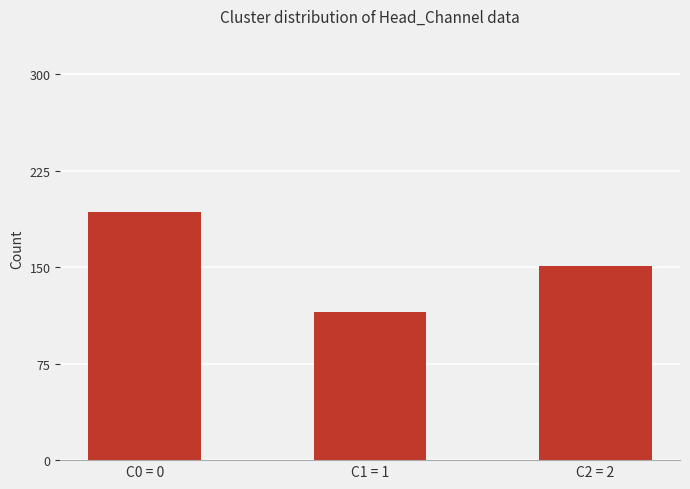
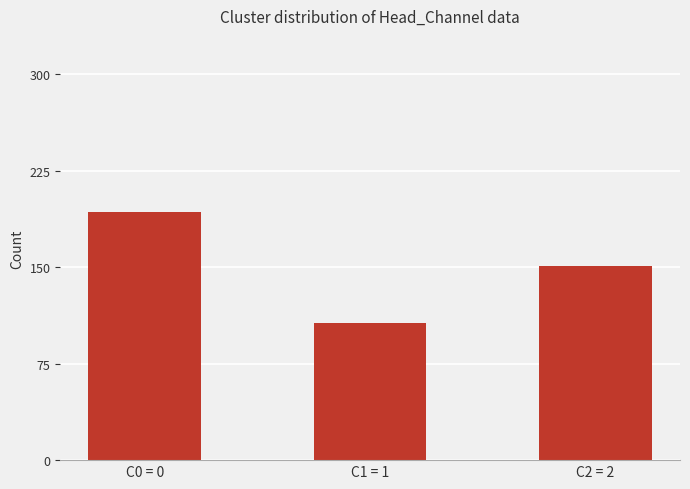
C1 = 1: 115 -> 107
